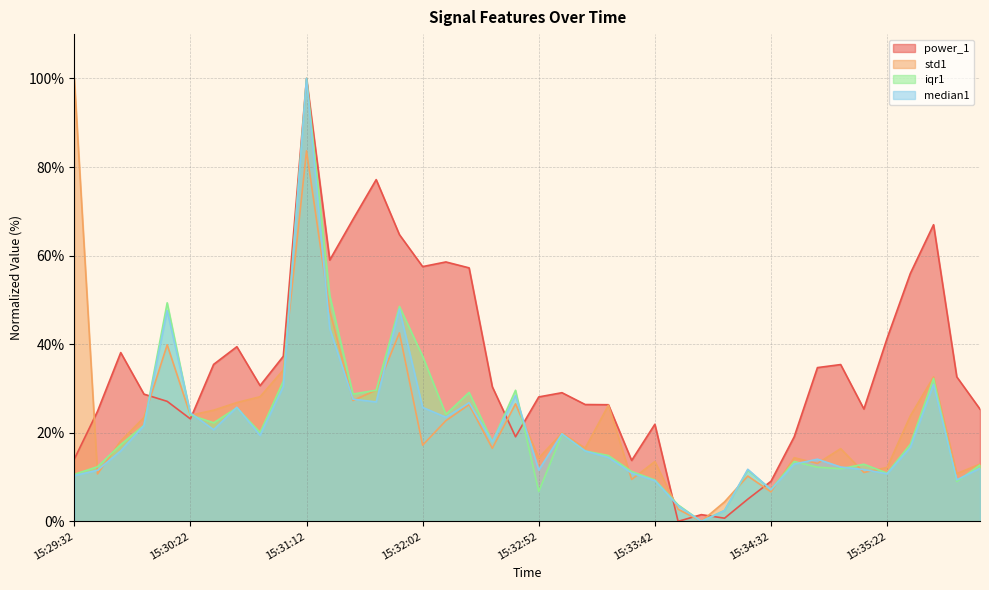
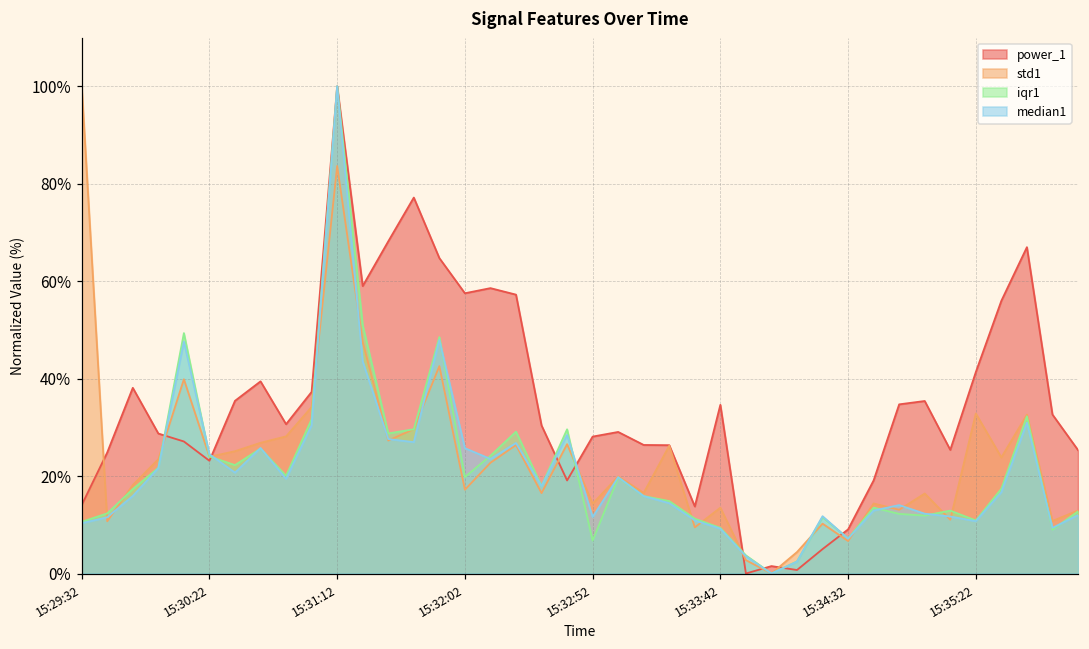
iqr1, 15:32:02: 37% -> 20%
power_1, 15:33:42: 22% -> 35%
std1, 15:35:22: 12% -> 33%
